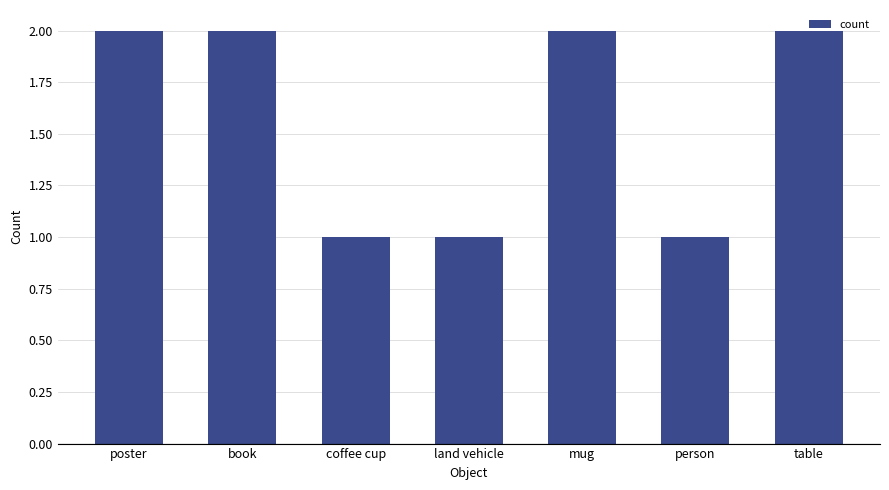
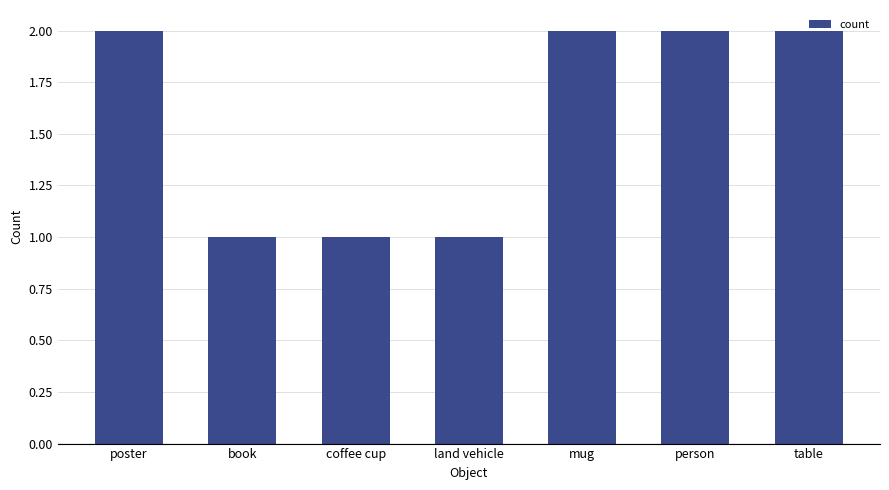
book: 2 -> 1
person: 1 -> 2
